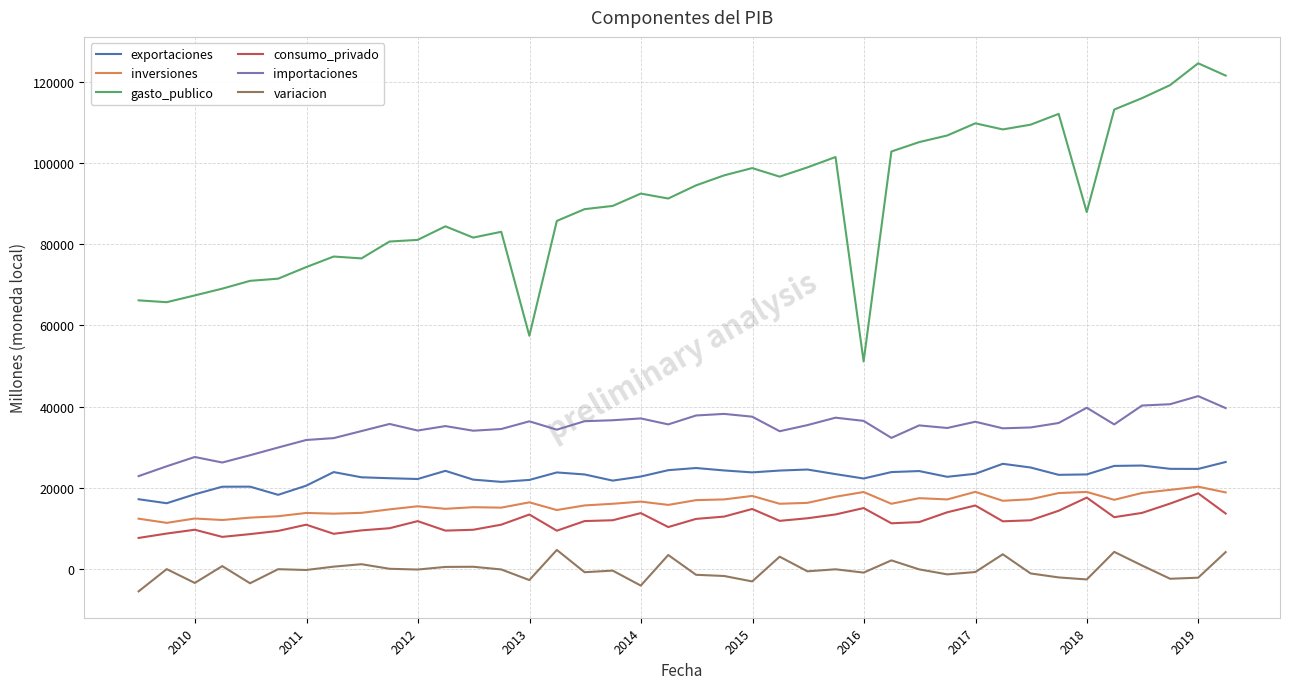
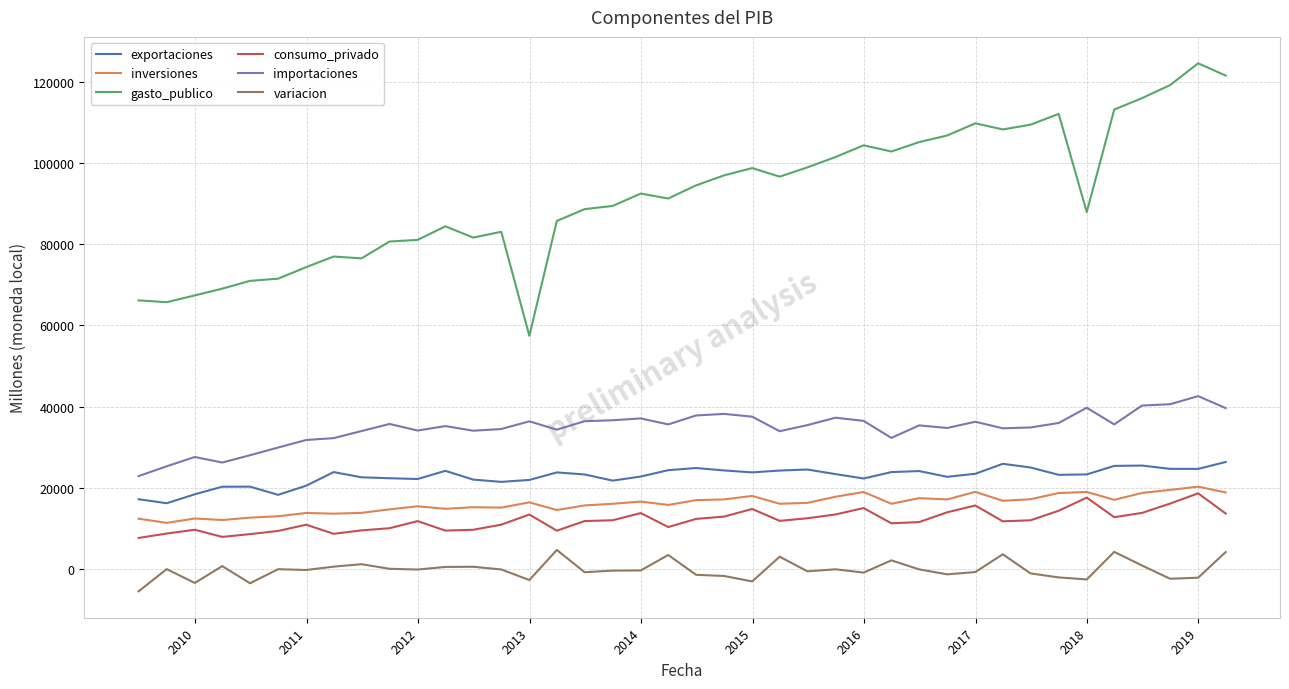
variacion, 2014: -4000 -> 0
gasto_publico, 2016: 51000 -> 104000
